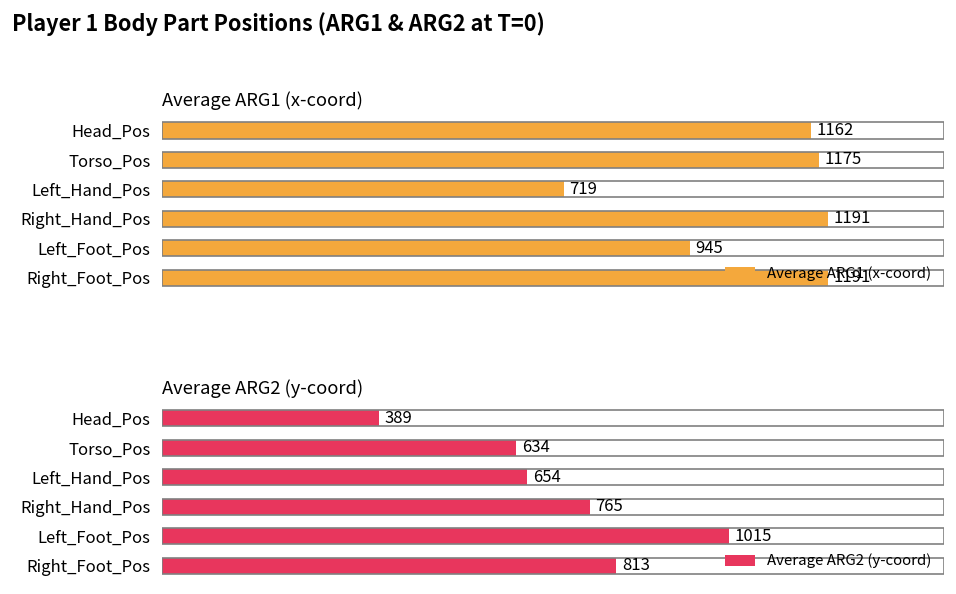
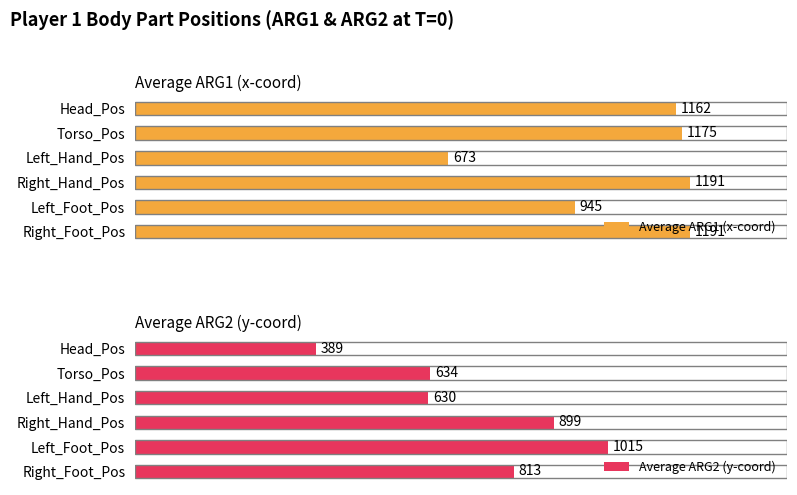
Average ARG1 (x-coord), Left_Hand_Pos: 719 -> 673
Average ARG2 (y-coord), Left_Hand_Pos: 654 -> 630
Average ARG2 (y-coord), Right_Hand_Pos: 765 -> 899
